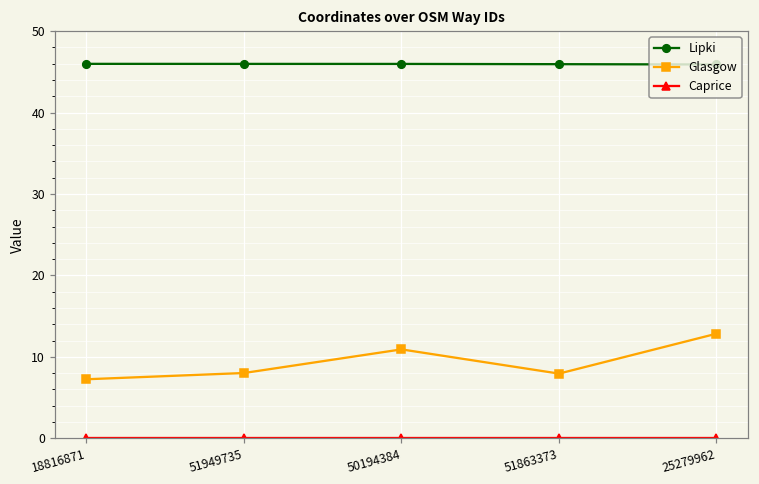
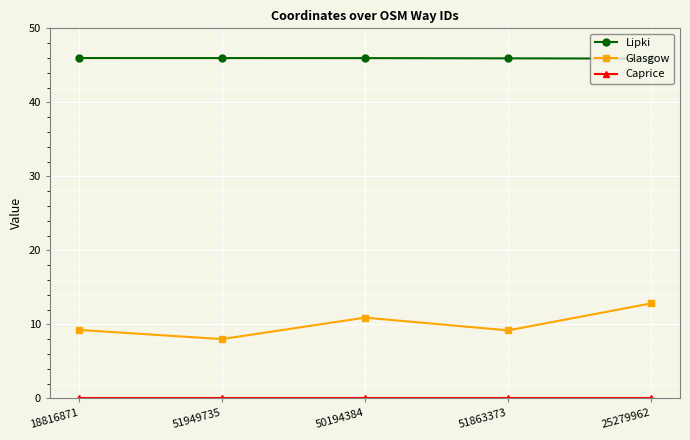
Glasgow, 18816871: 7 -> 9
Glasgow, 51863373: 8 -> 9
